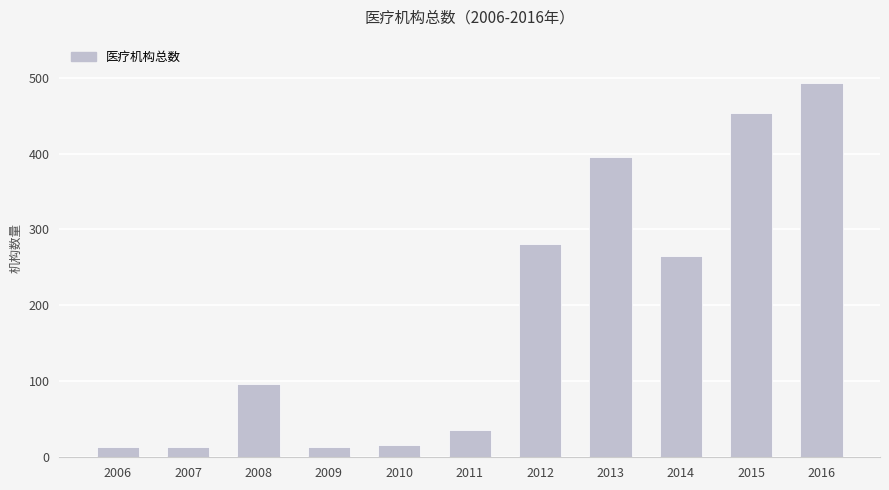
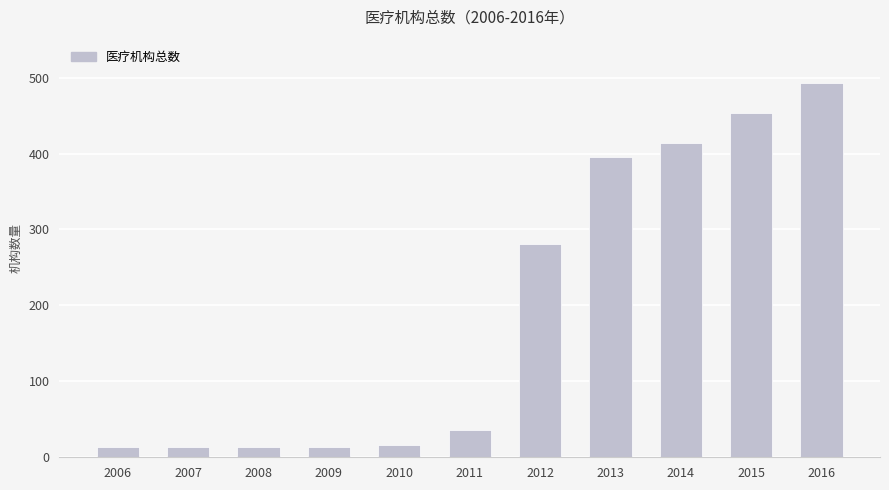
2008: 100 -> 10
2014: 270 -> 410
